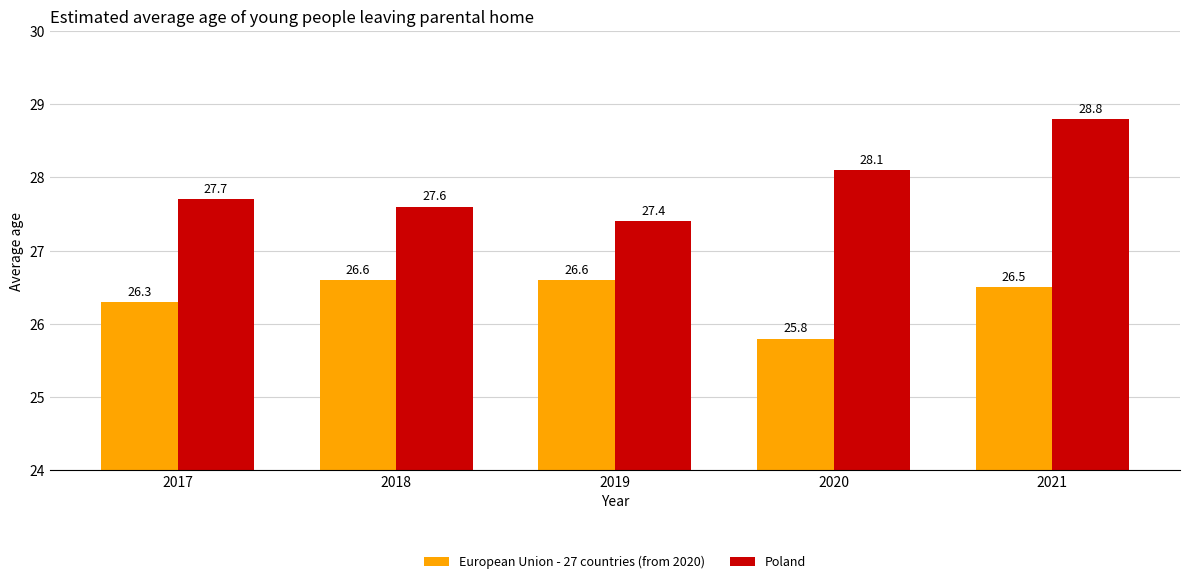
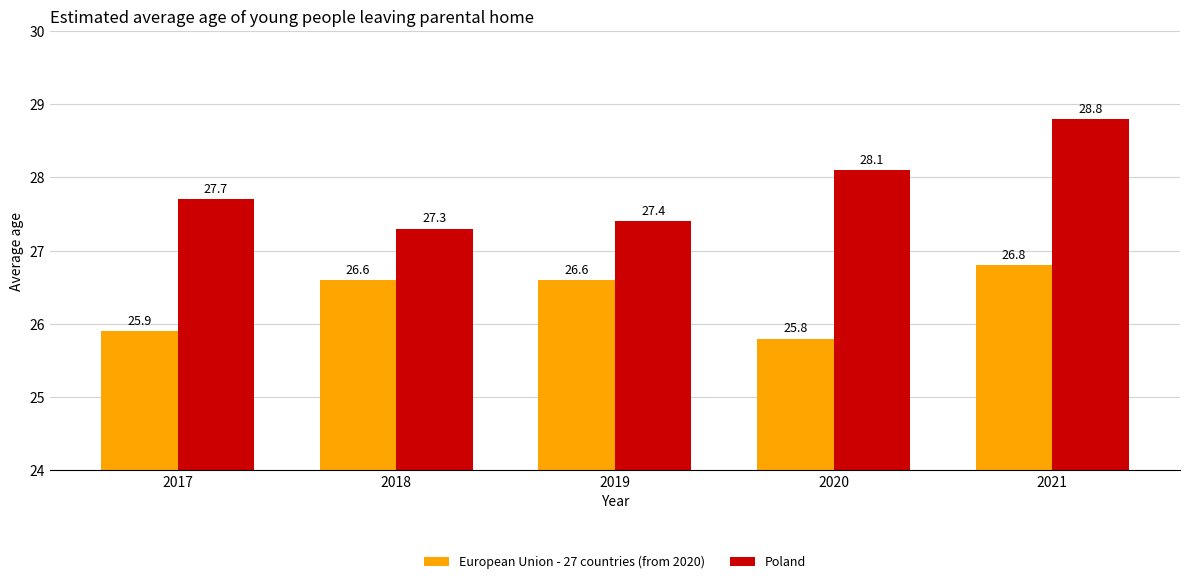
European Union - 27 countries (from 2020), 2017: 26.3 -> 25.9
Poland, 2018: 27.6 -> 27.3
European Union - 27 countries (from 2020), 2021: 26.5 -> 26.8
